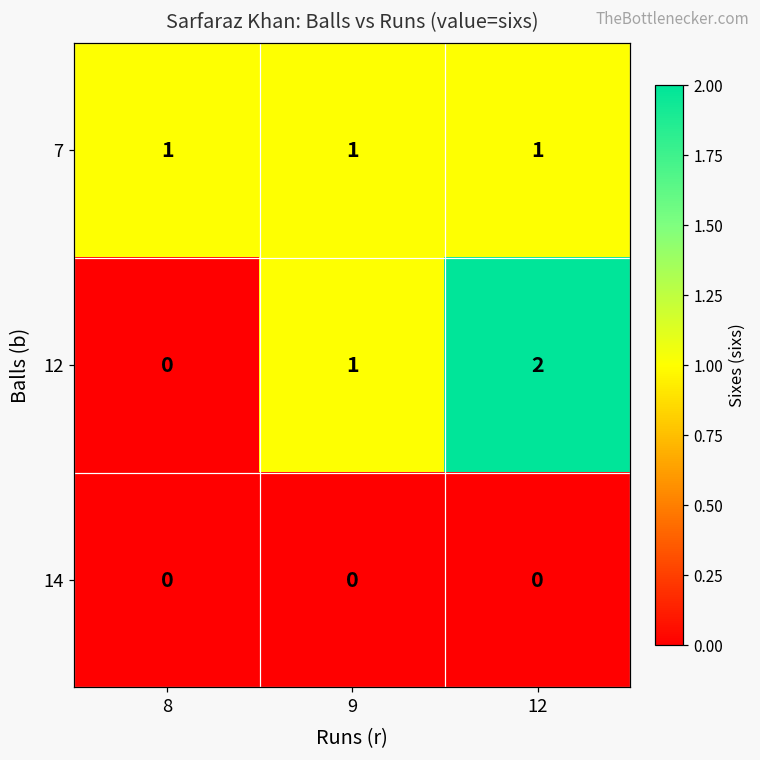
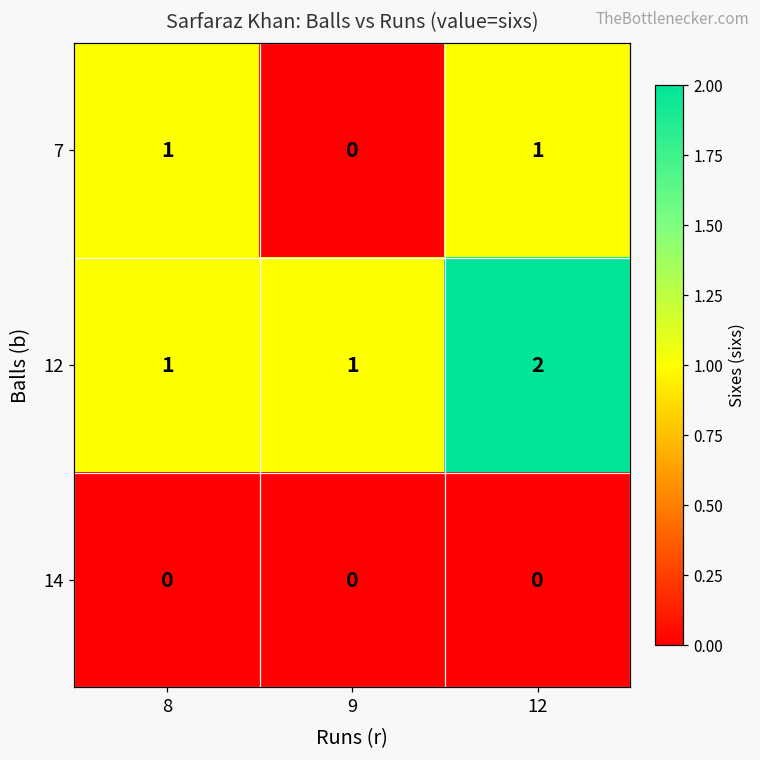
7, 9: 1 -> 0
12, 8: 0 -> 1
